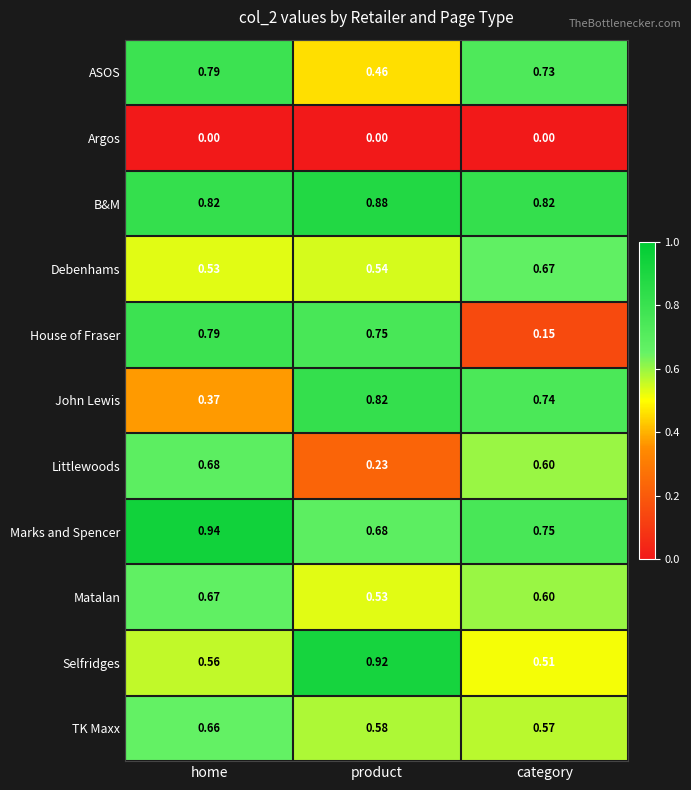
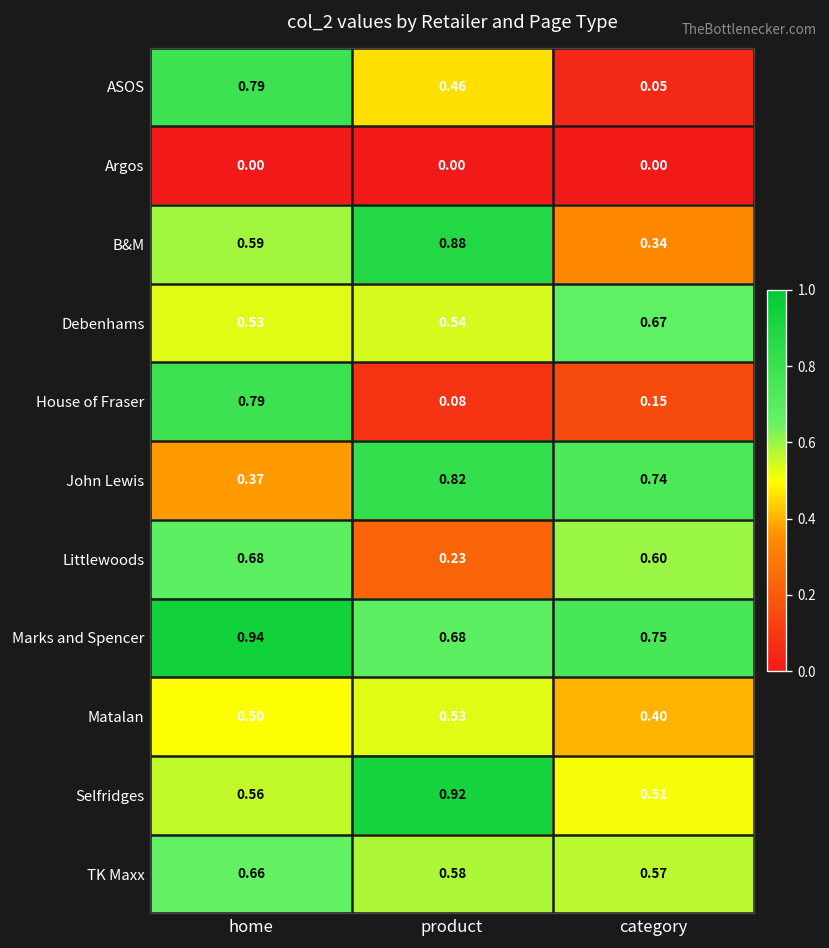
ASOS, category: 0.73 -> 0.05
B&M, home: 0.82 -> 0.59
B&M, category: 0.82 -> 0.34
House of Fraser, product: 0.75 -> 0.08
Matalan, home: 0.67 -> 0.50
Matalan, category: 0.60 -> 0.40
